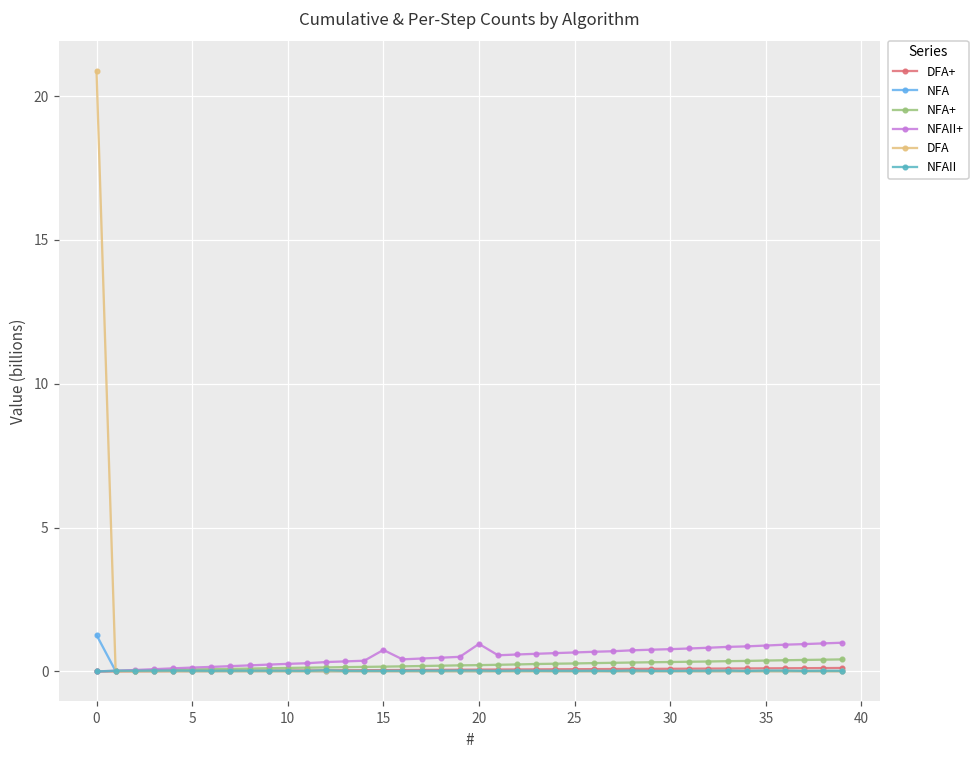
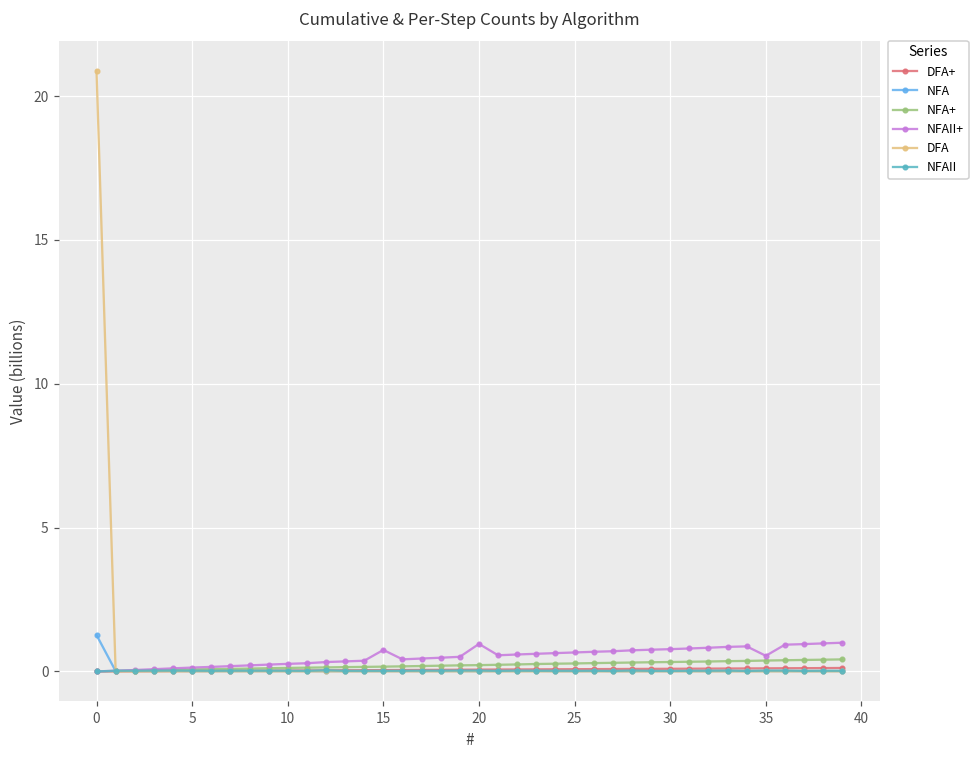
NFAII+, 35: 0.9 -> 0.5
